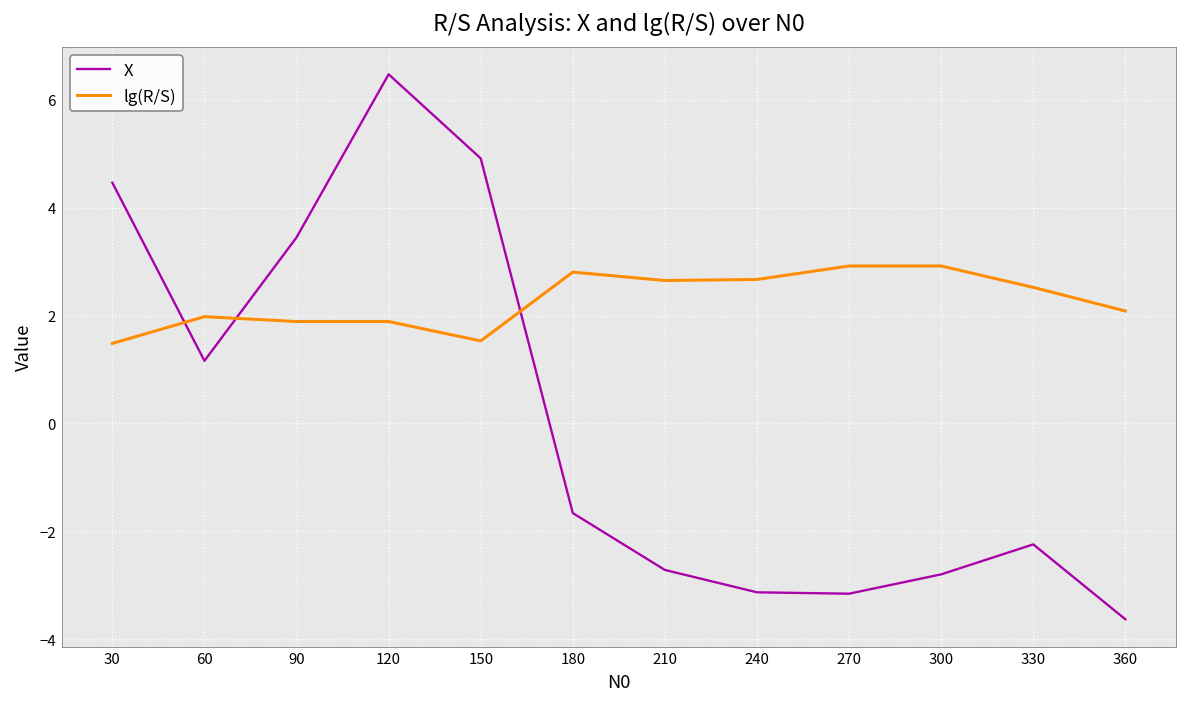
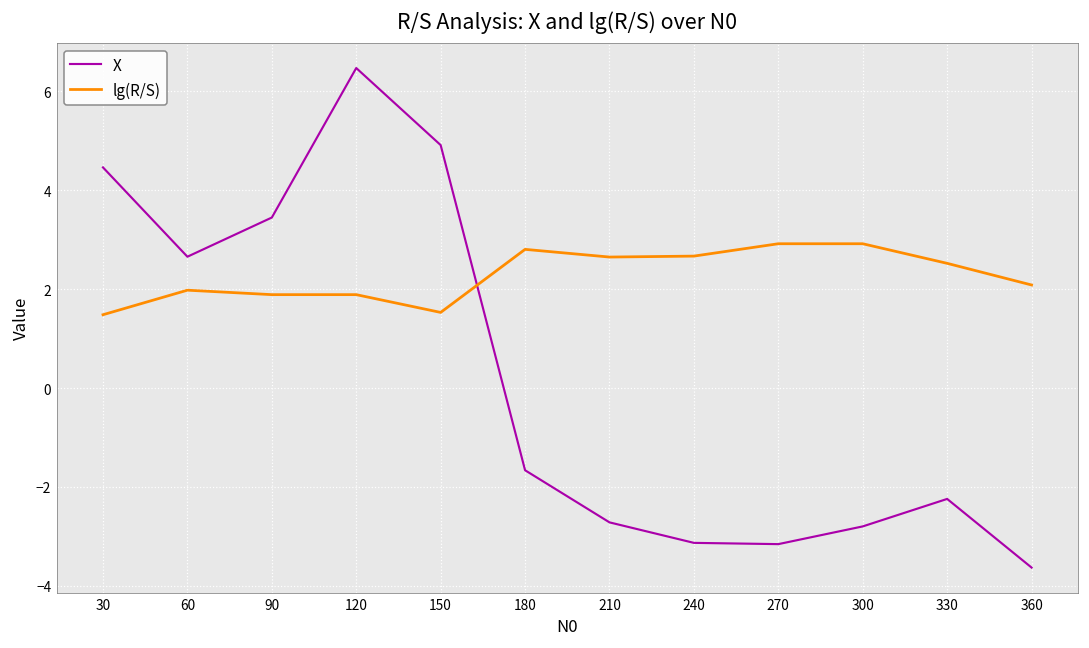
X, 60: 1.2 -> 2.7
